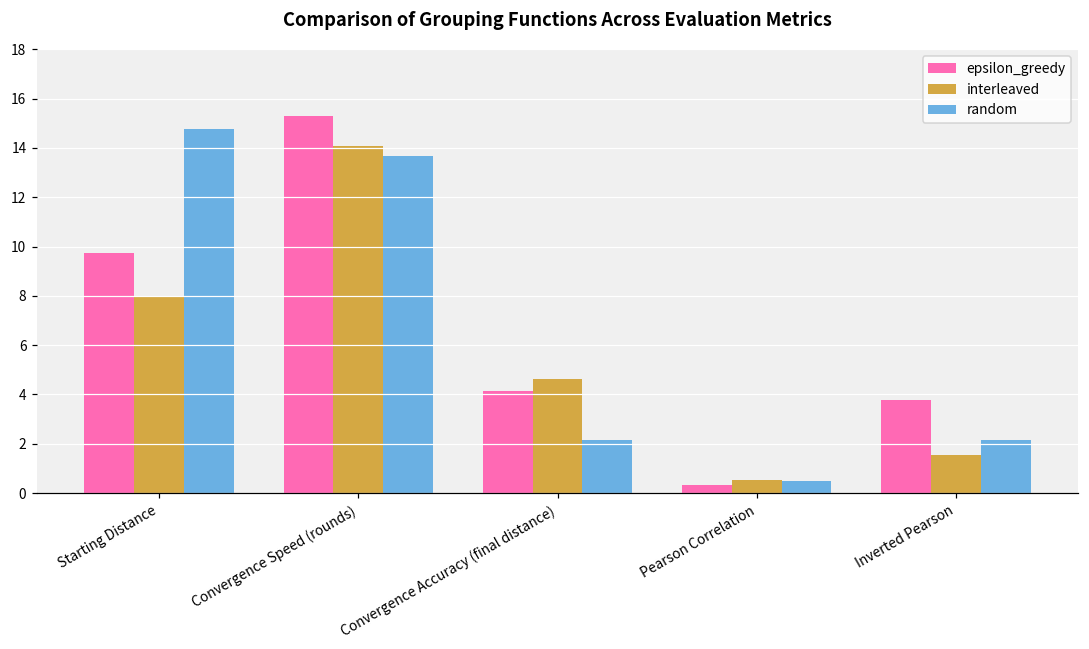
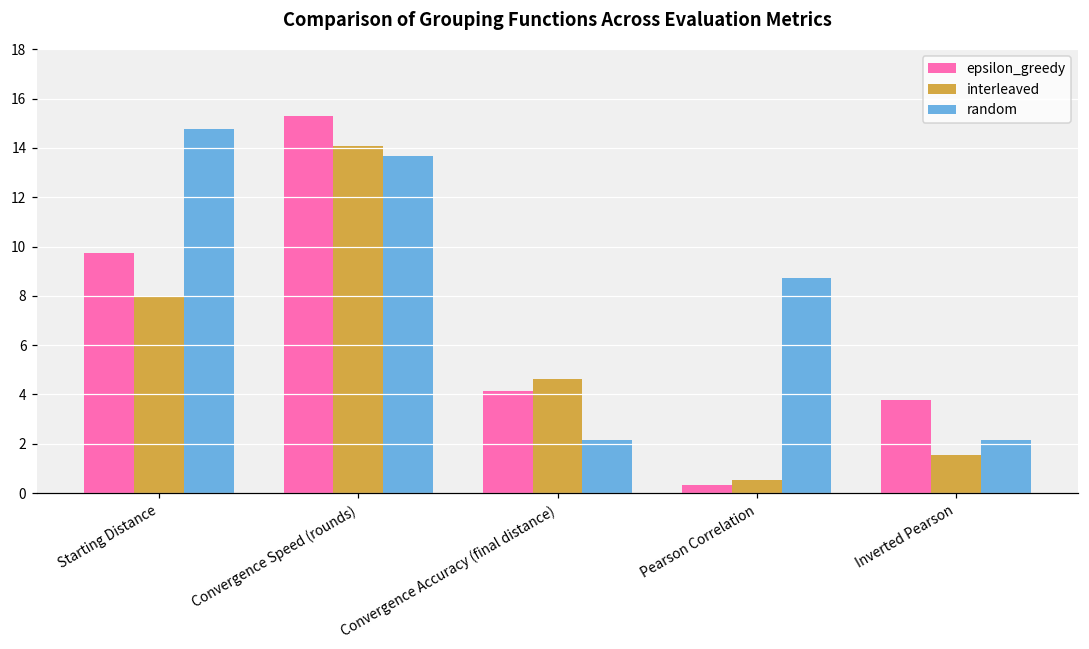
random, Pearson Correlation: 0.5 -> 8.7
